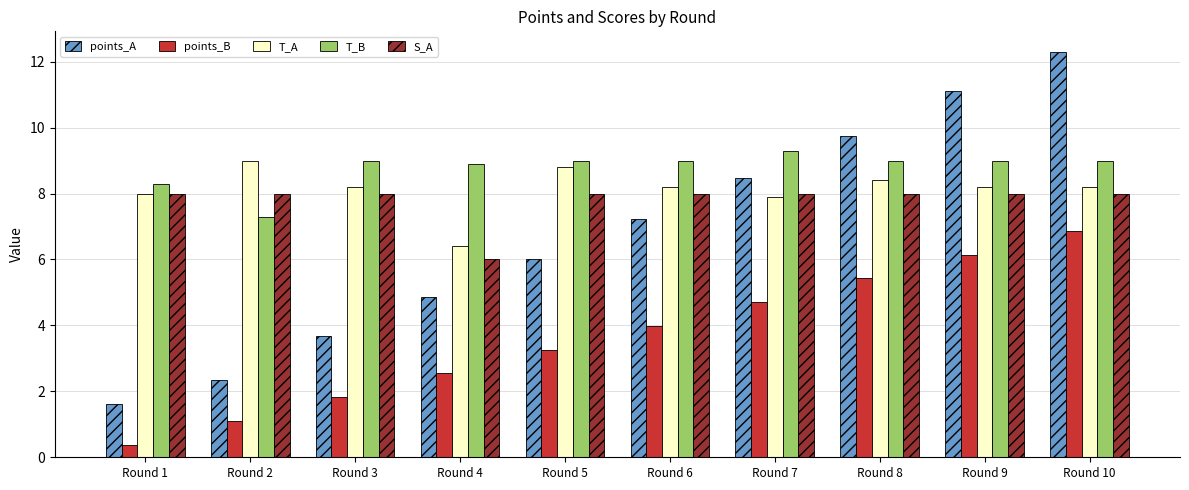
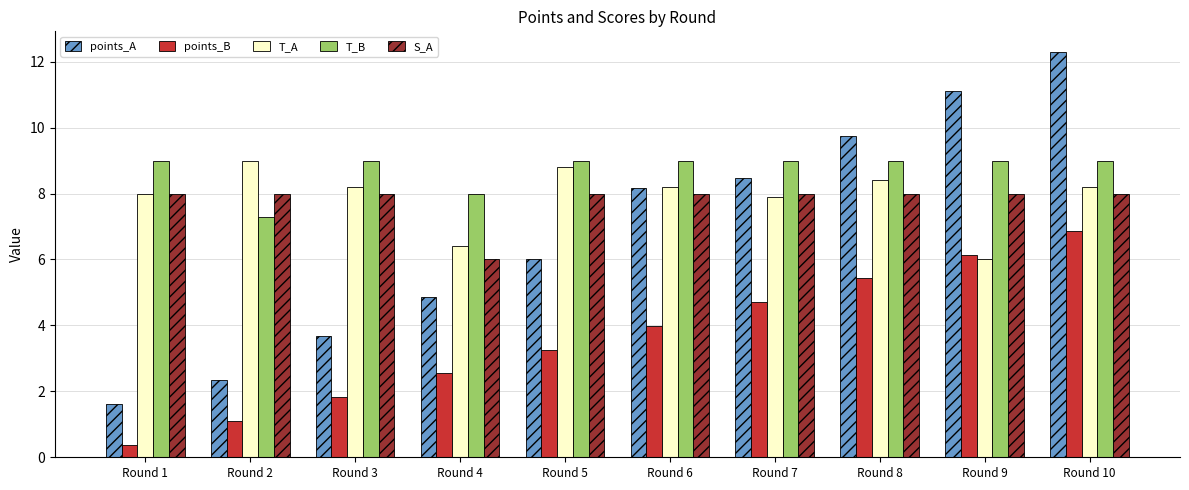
T_B, Round 1: 8.3 -> 9.0
T_B, Round 4: 8.9 -> 8.0
points_A, Round 6: 7.2 -> 8.2
T_B, Round 7: 9.3 -> 9.0
T_A, Round 9: 8.2 -> 6.0
